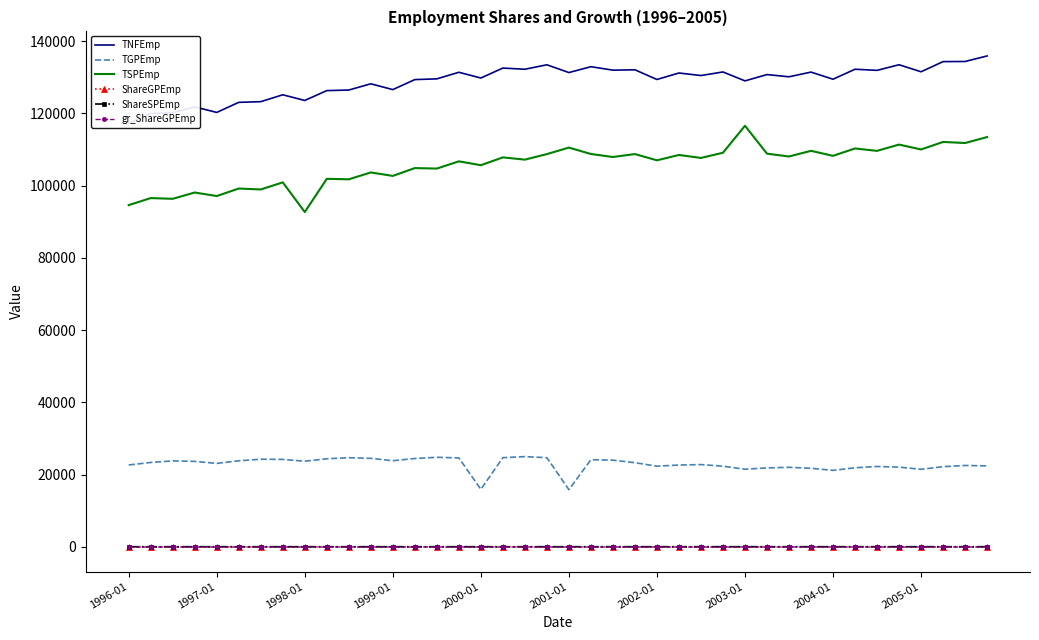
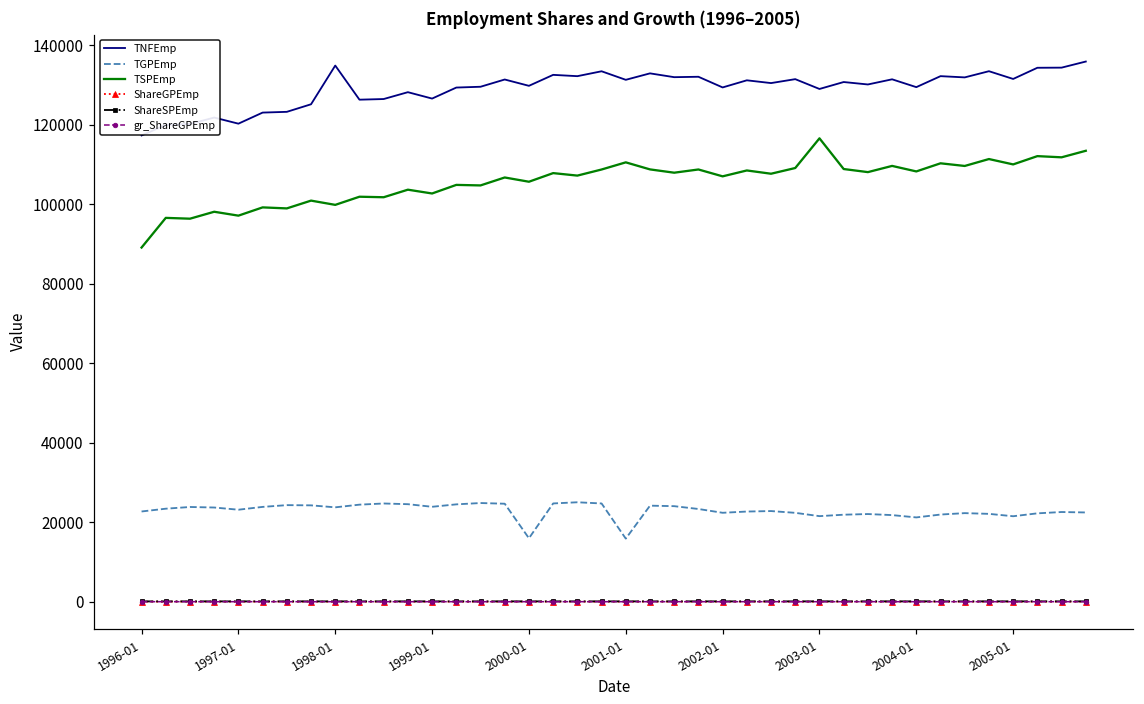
TSPEmp, 1996-01: 95000 -> 89000
TNFEmp, 1998-01: 124000 -> 135000
TSPEmp, 1998-01: 93000 -> 100000
